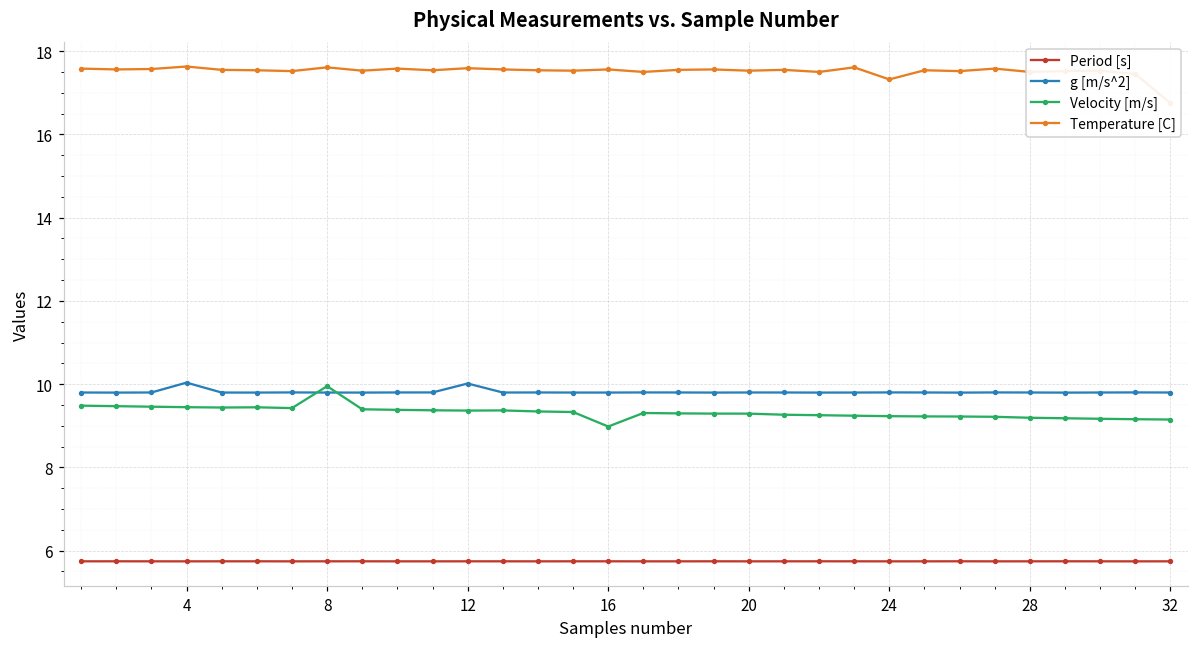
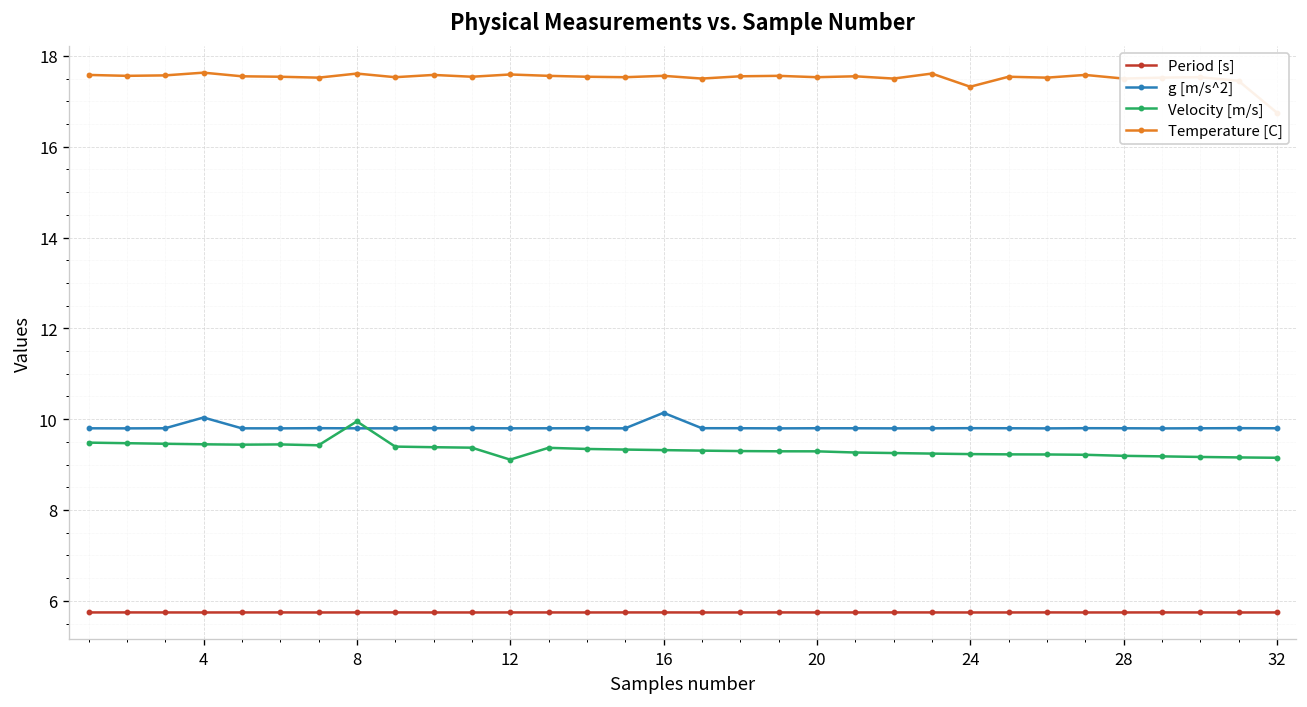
g [m/s^2], 12: 10.0 -> 9.8
Velocity [m/s], 12: 9.4 -> 9.1
g [m/s^2], 16: 9.8 -> 10.1
Velocity [m/s], 16: 9.0 -> 9.3
